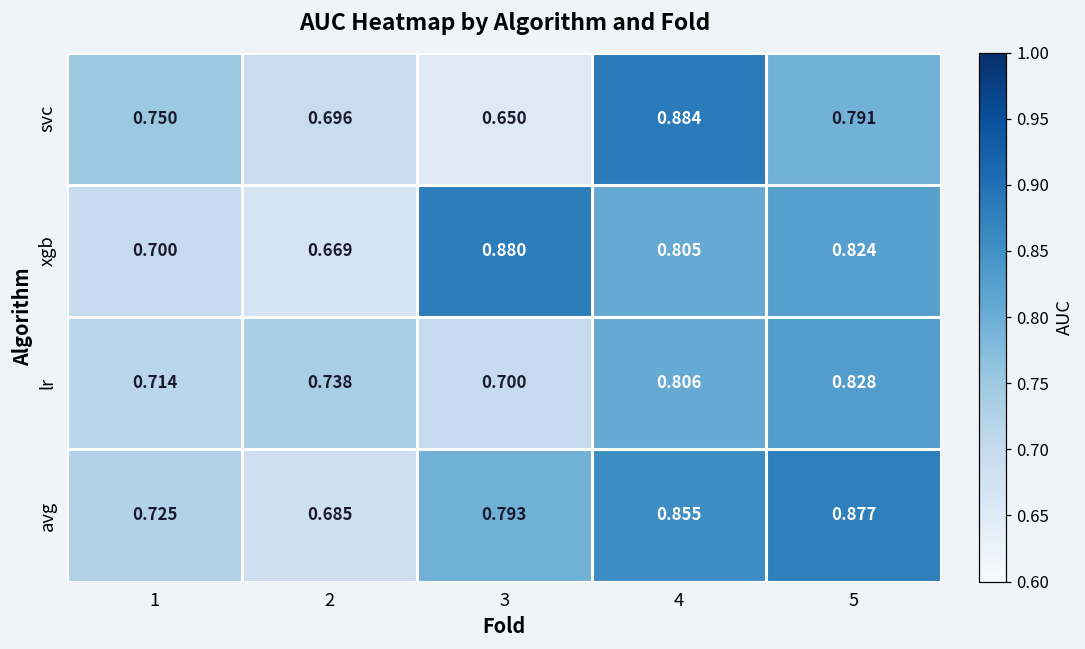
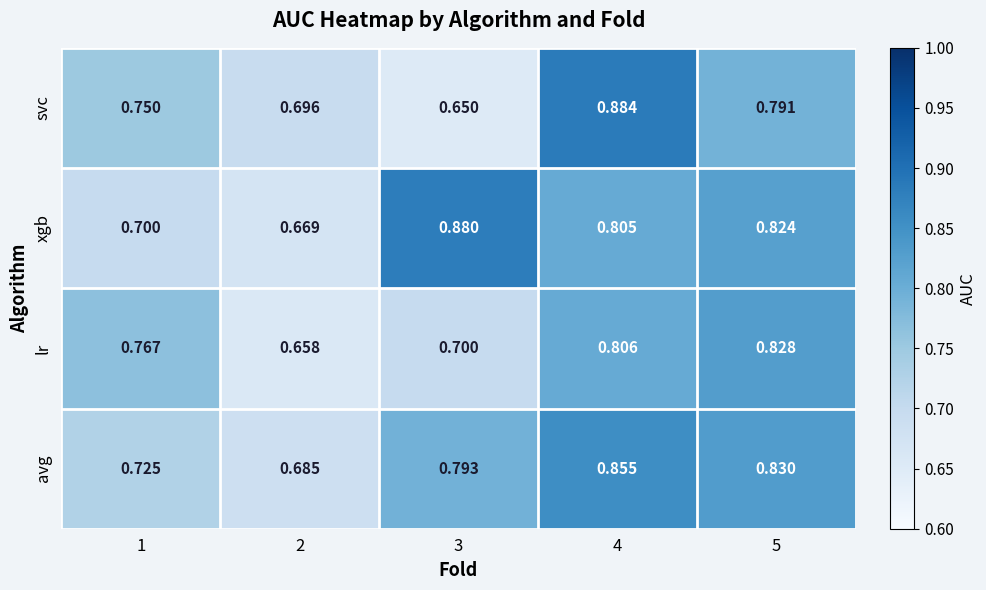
lr, 1: 0.714 -> 0.767
lr, 2: 0.738 -> 0.658
avg, 5: 0.877 -> 0.830
